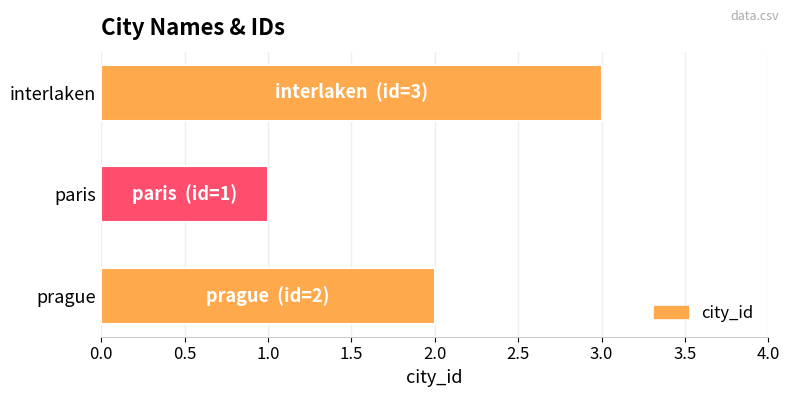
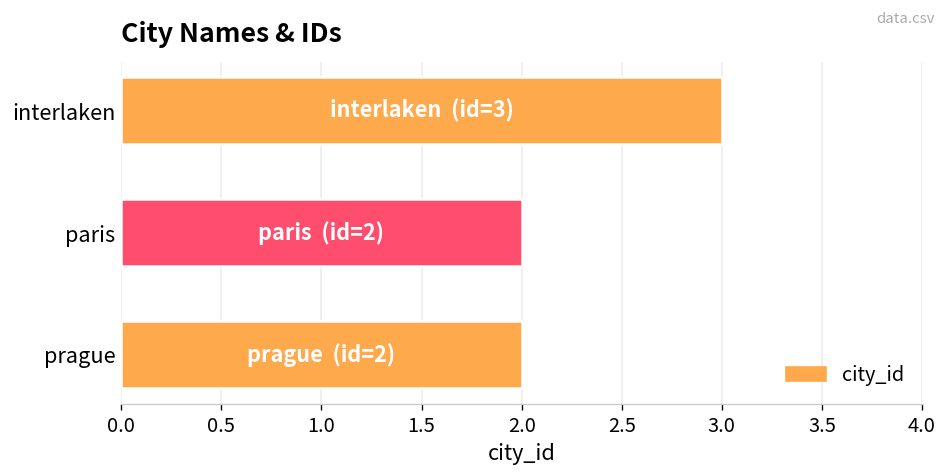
paris: 1 -> 2
